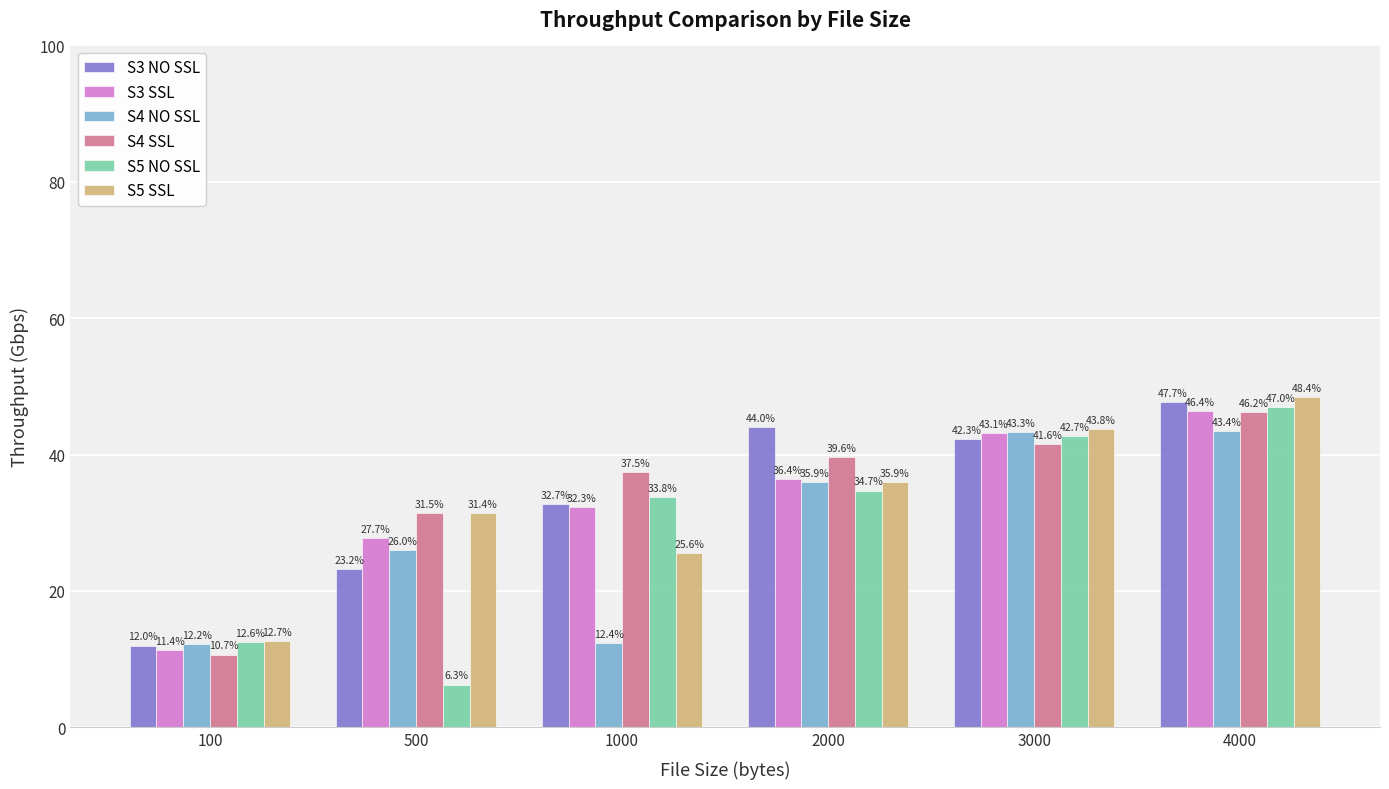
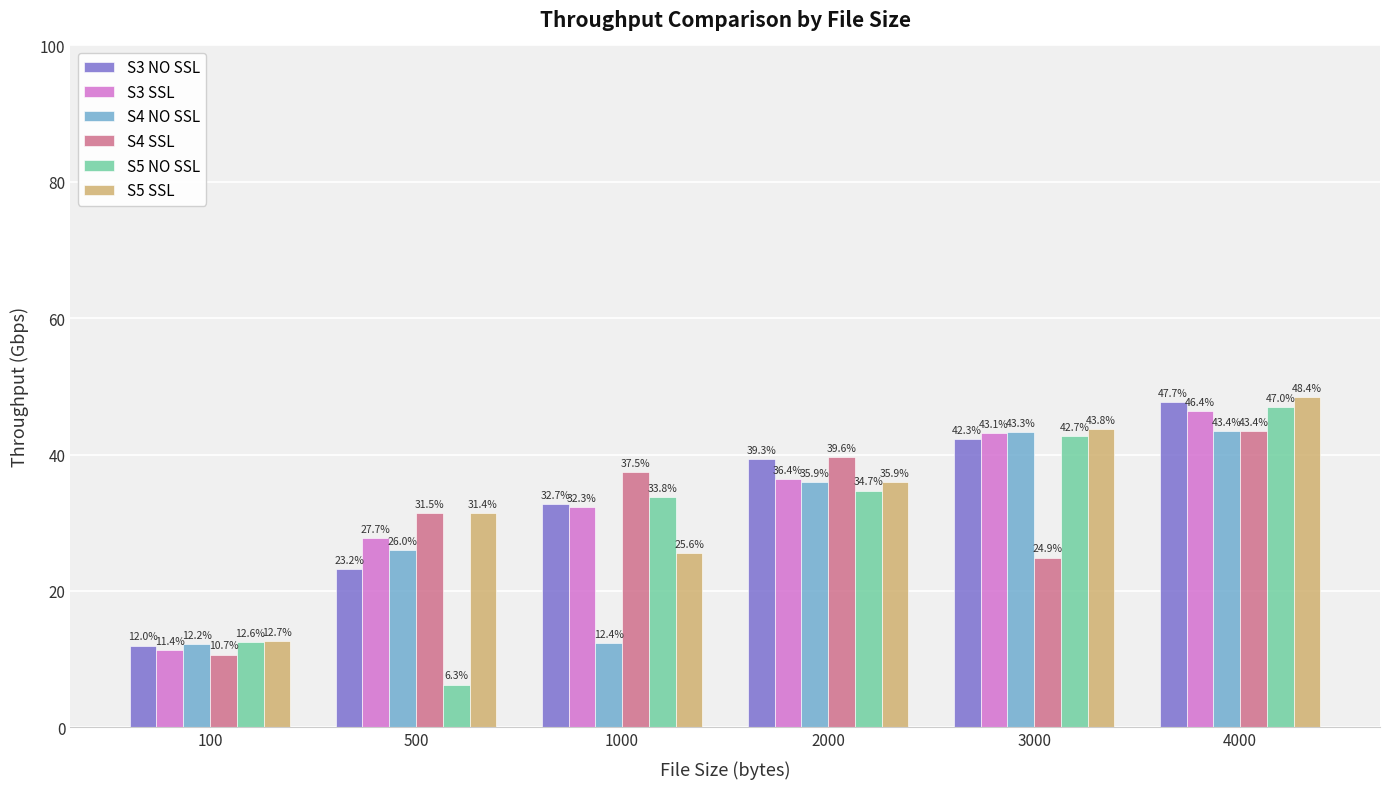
S3 NO SSL, 2000: 44.0% -> 39.3%
S4 SSL, 3000: 41.6% -> 24.9%
S4 SSL, 4000: 46.2% -> 43.4%
